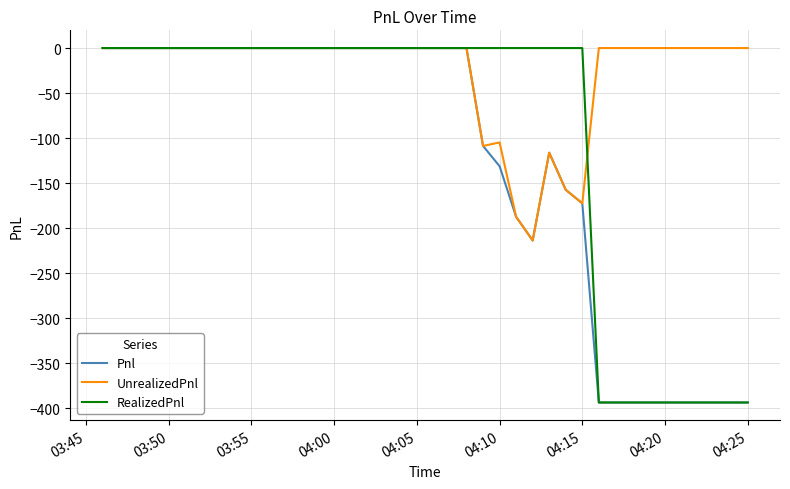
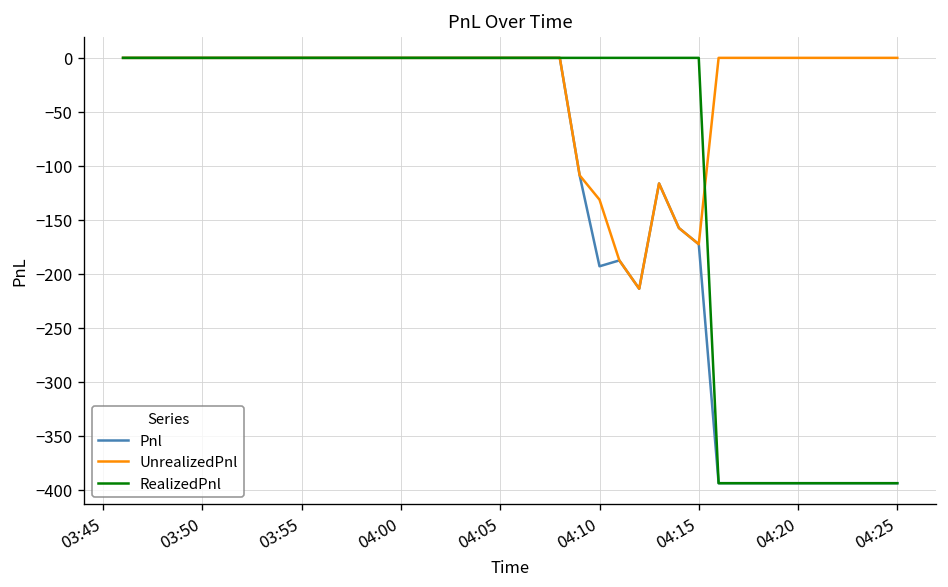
Pnl, 04:10: -130 -> -190
UnrealizedPnl, 04:10: -100 -> -130
